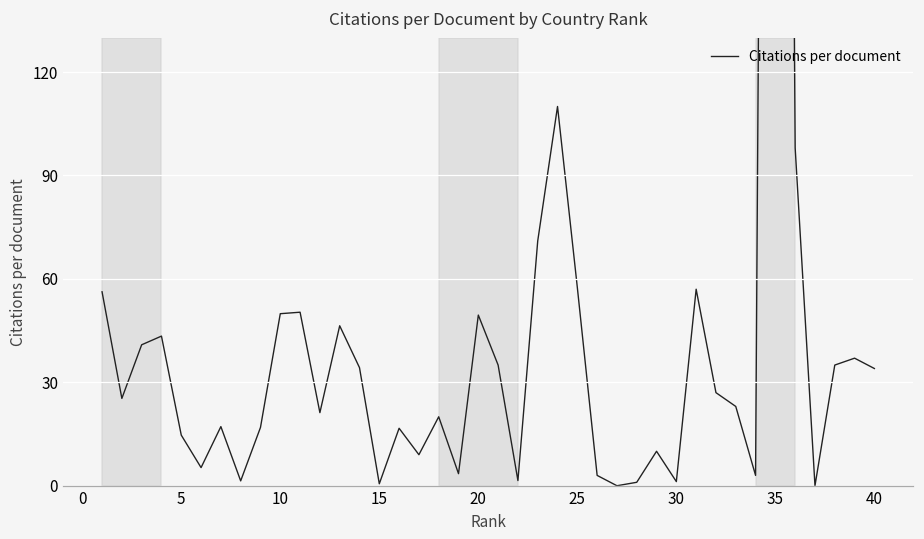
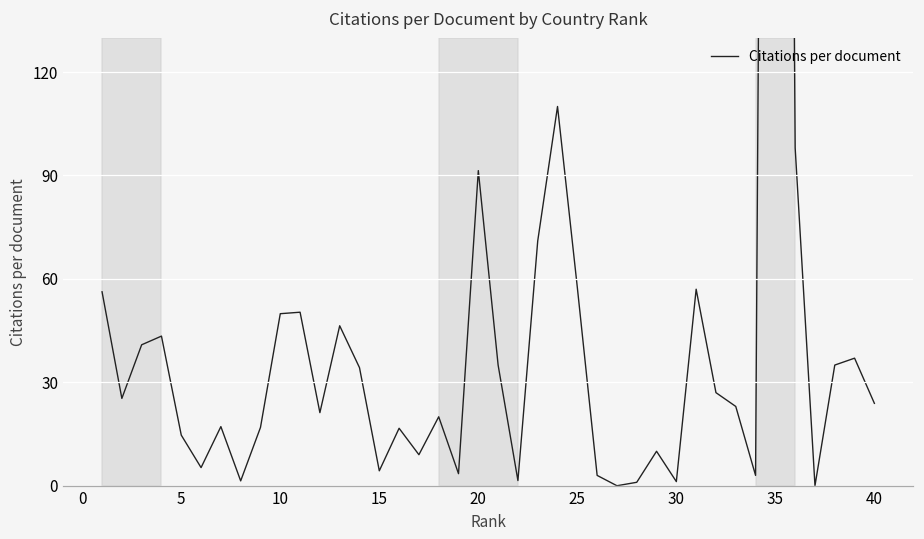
15: 1 -> 4
20: 50 -> 91
40: 34 -> 24
